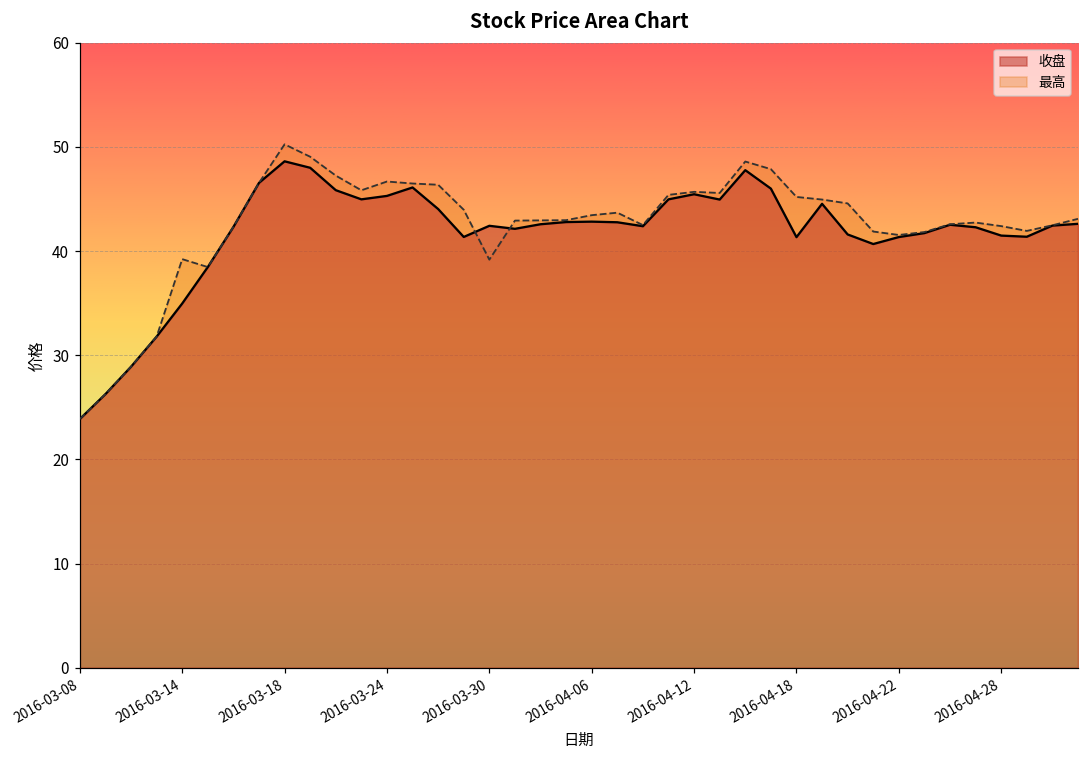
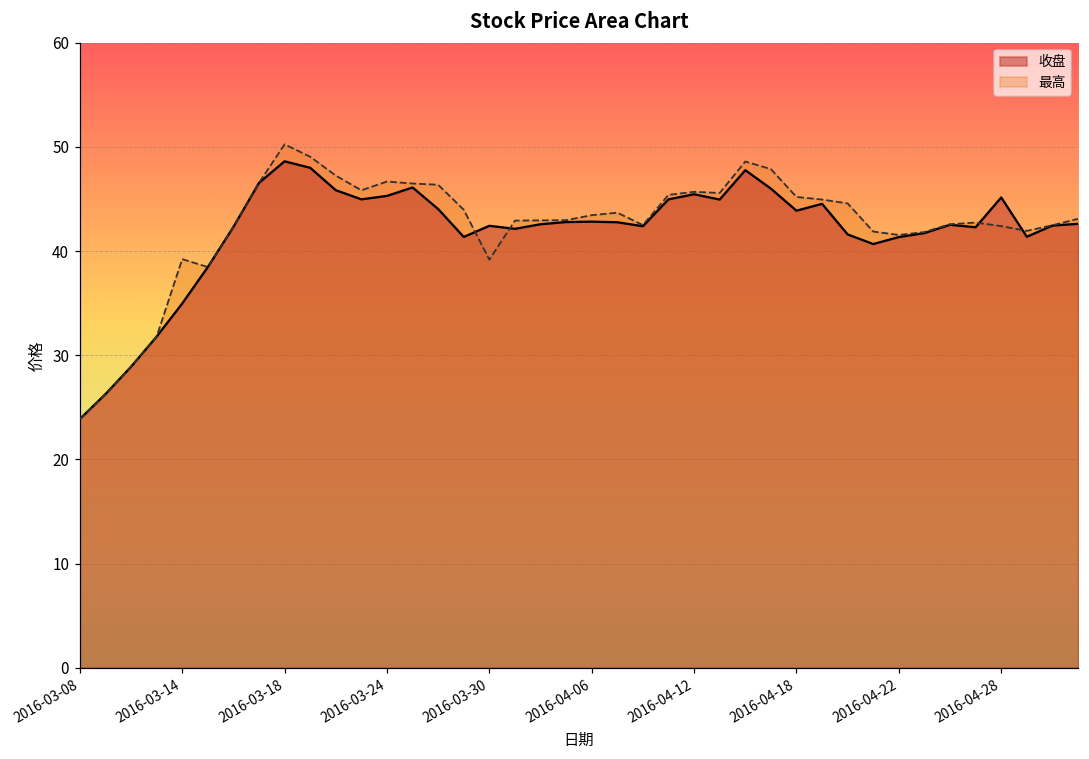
收盘, 2016-04-18: 41 -> 44
收盘, 2016-04-28: 41 -> 45
